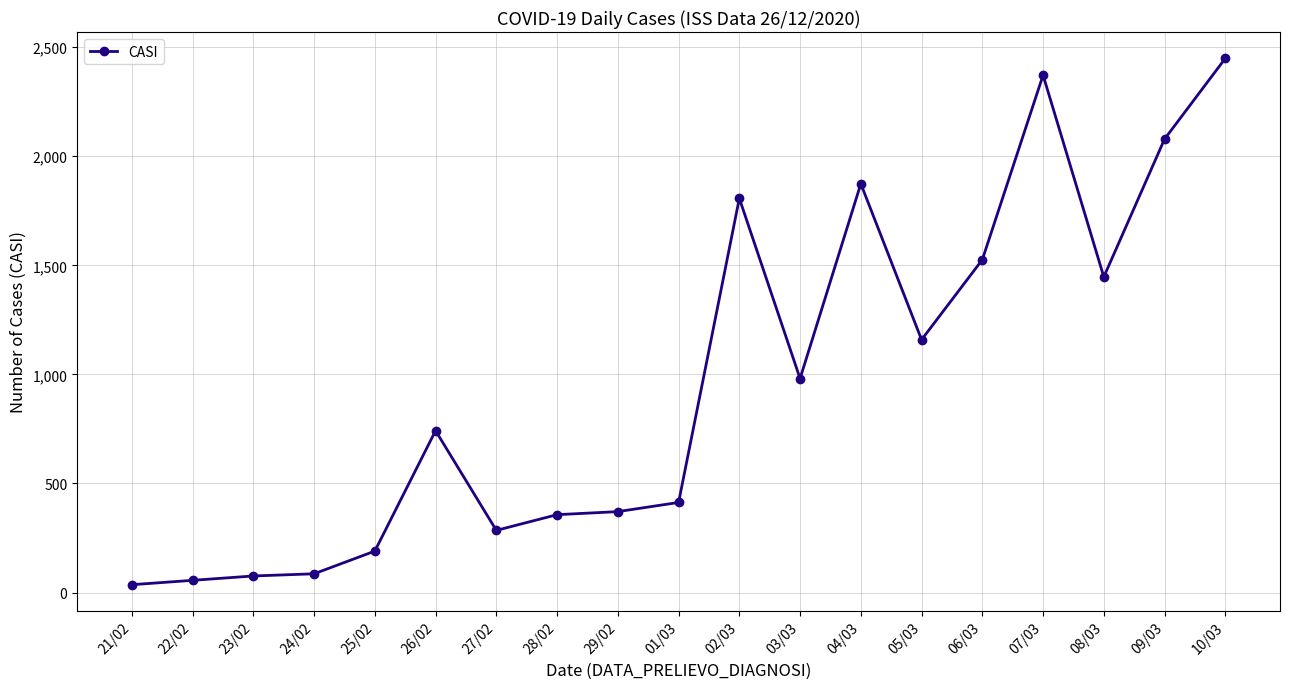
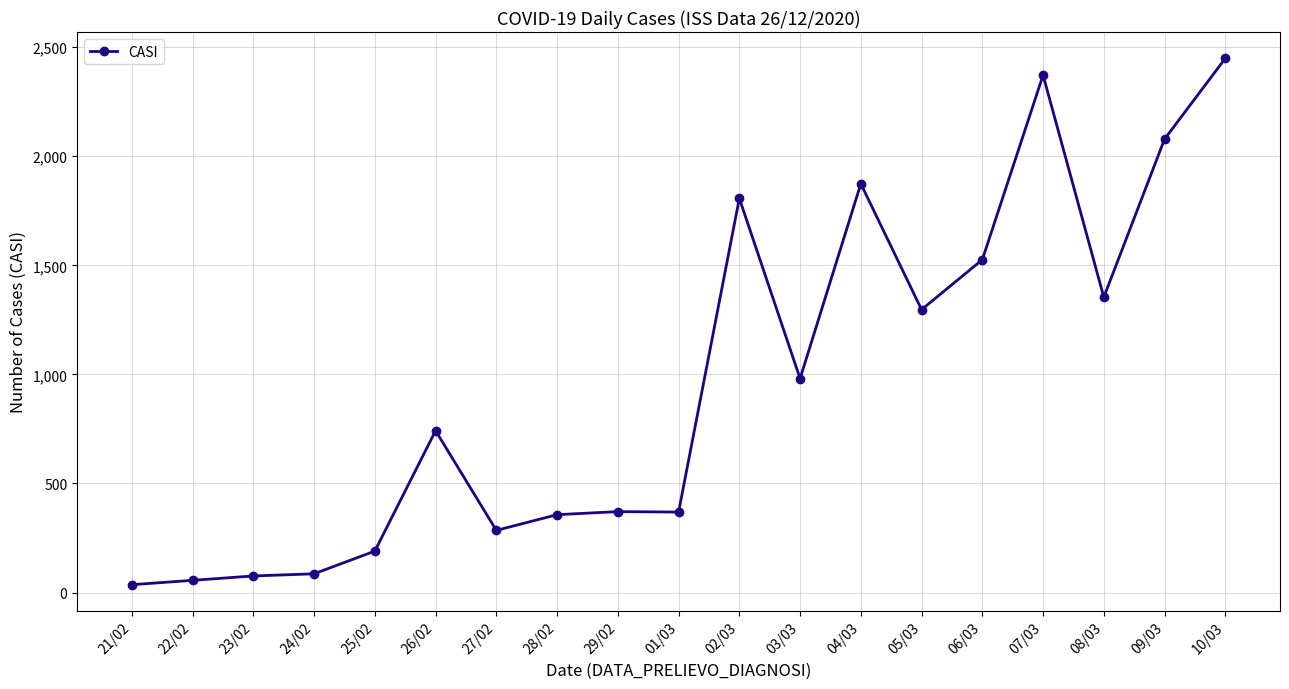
01/03: 410 -> 370
05/03: 1,160 -> 1,300
08/03: 1,450 -> 1,350
